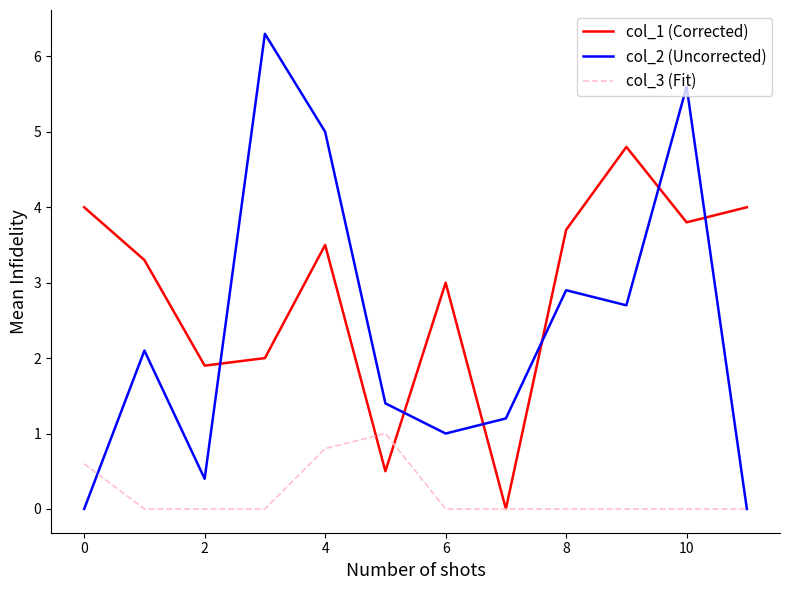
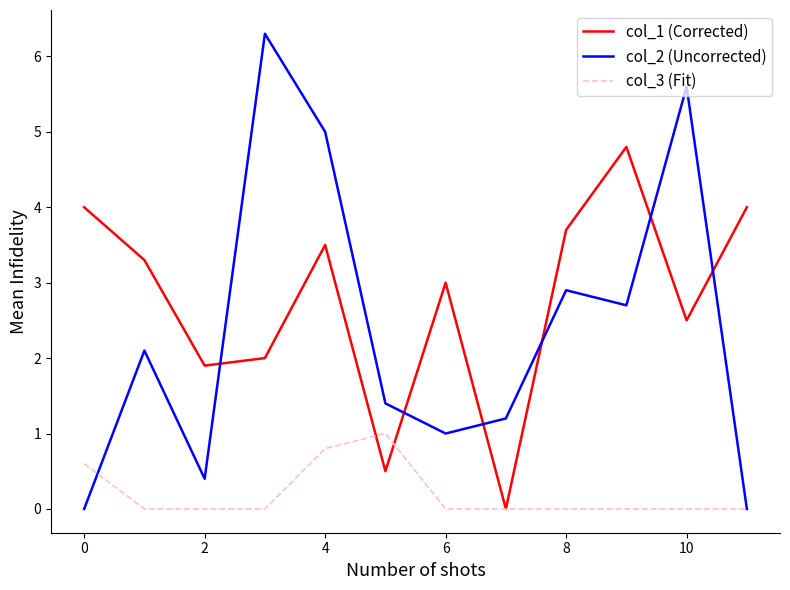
col_1 (Corrected), 10: 3.8 -> 2.5
